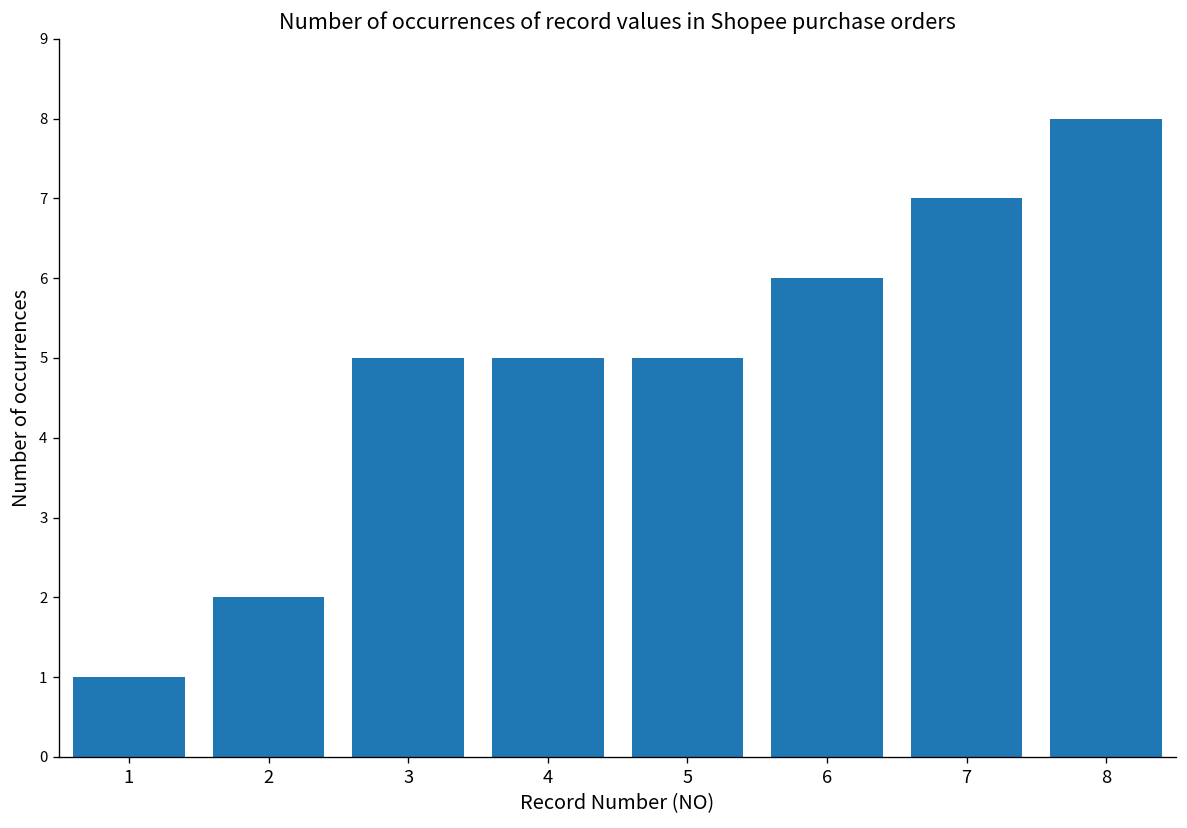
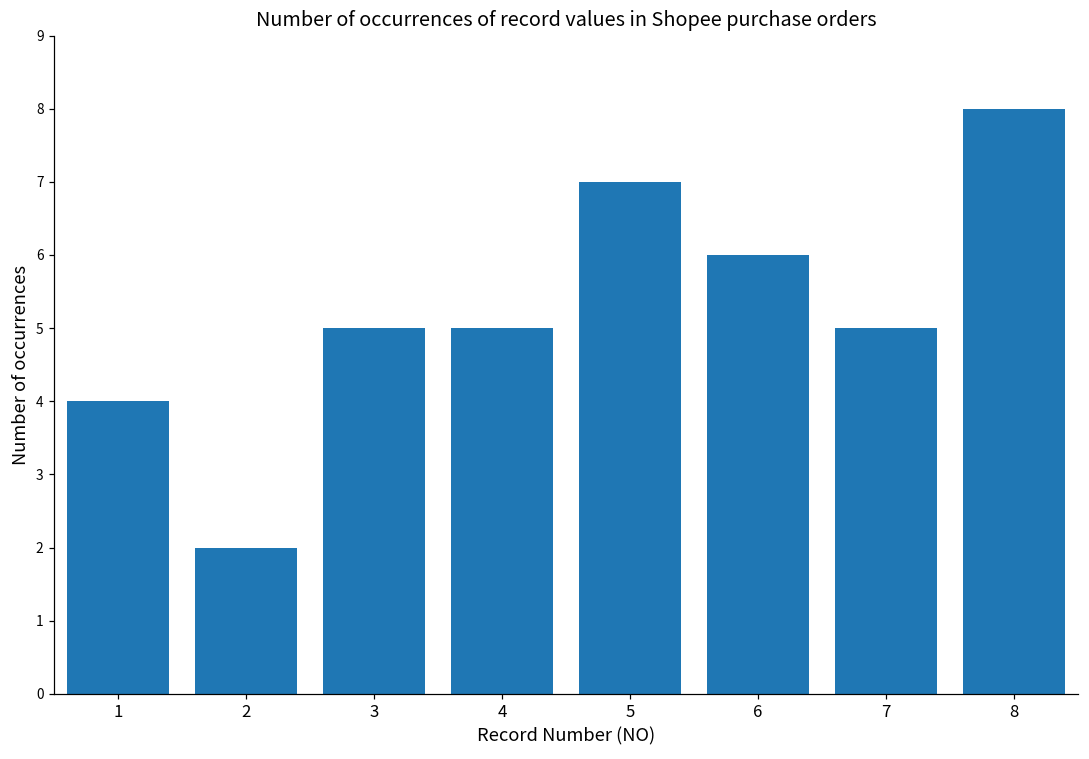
1: 1 -> 4
5: 5 -> 7
7: 7 -> 5
